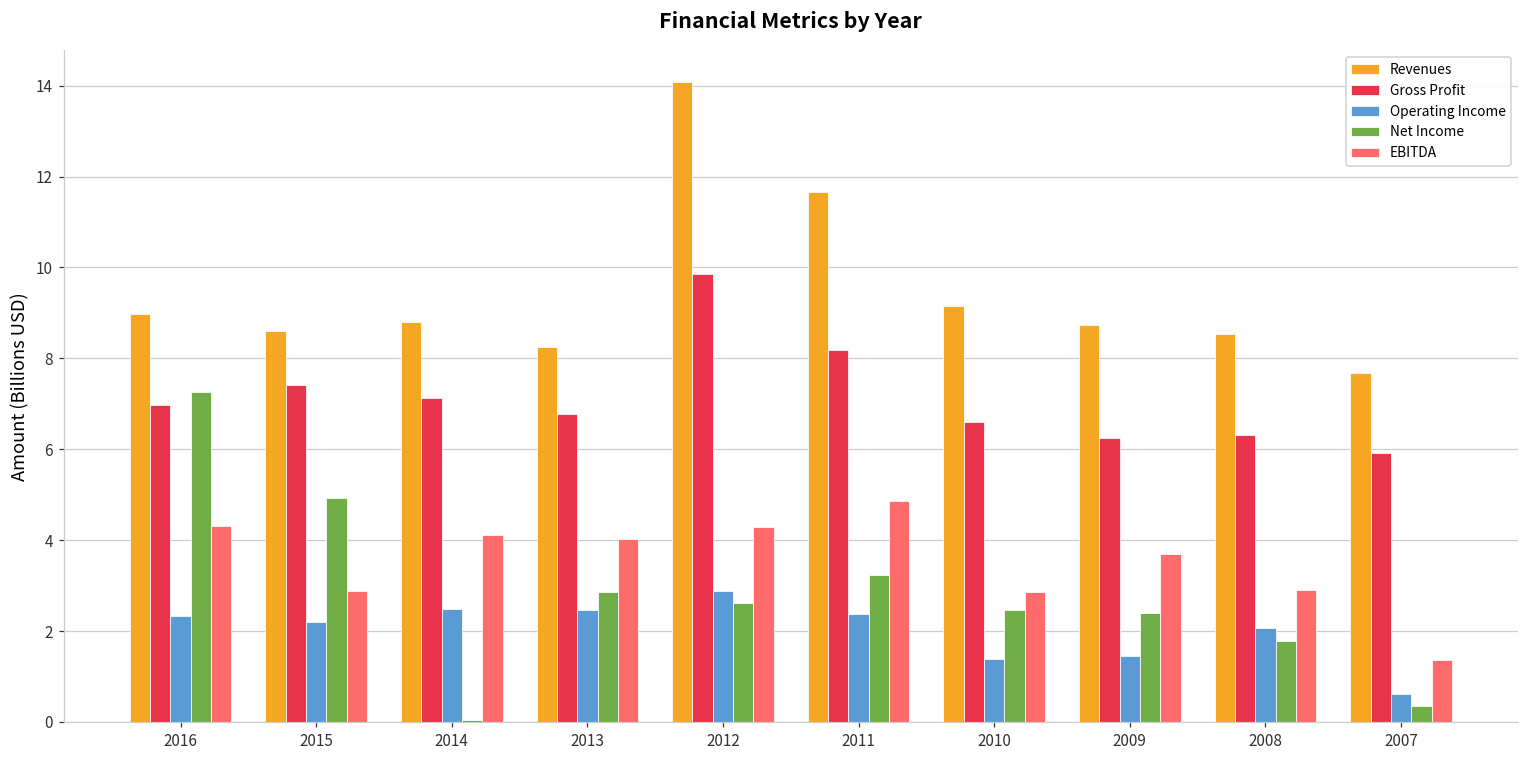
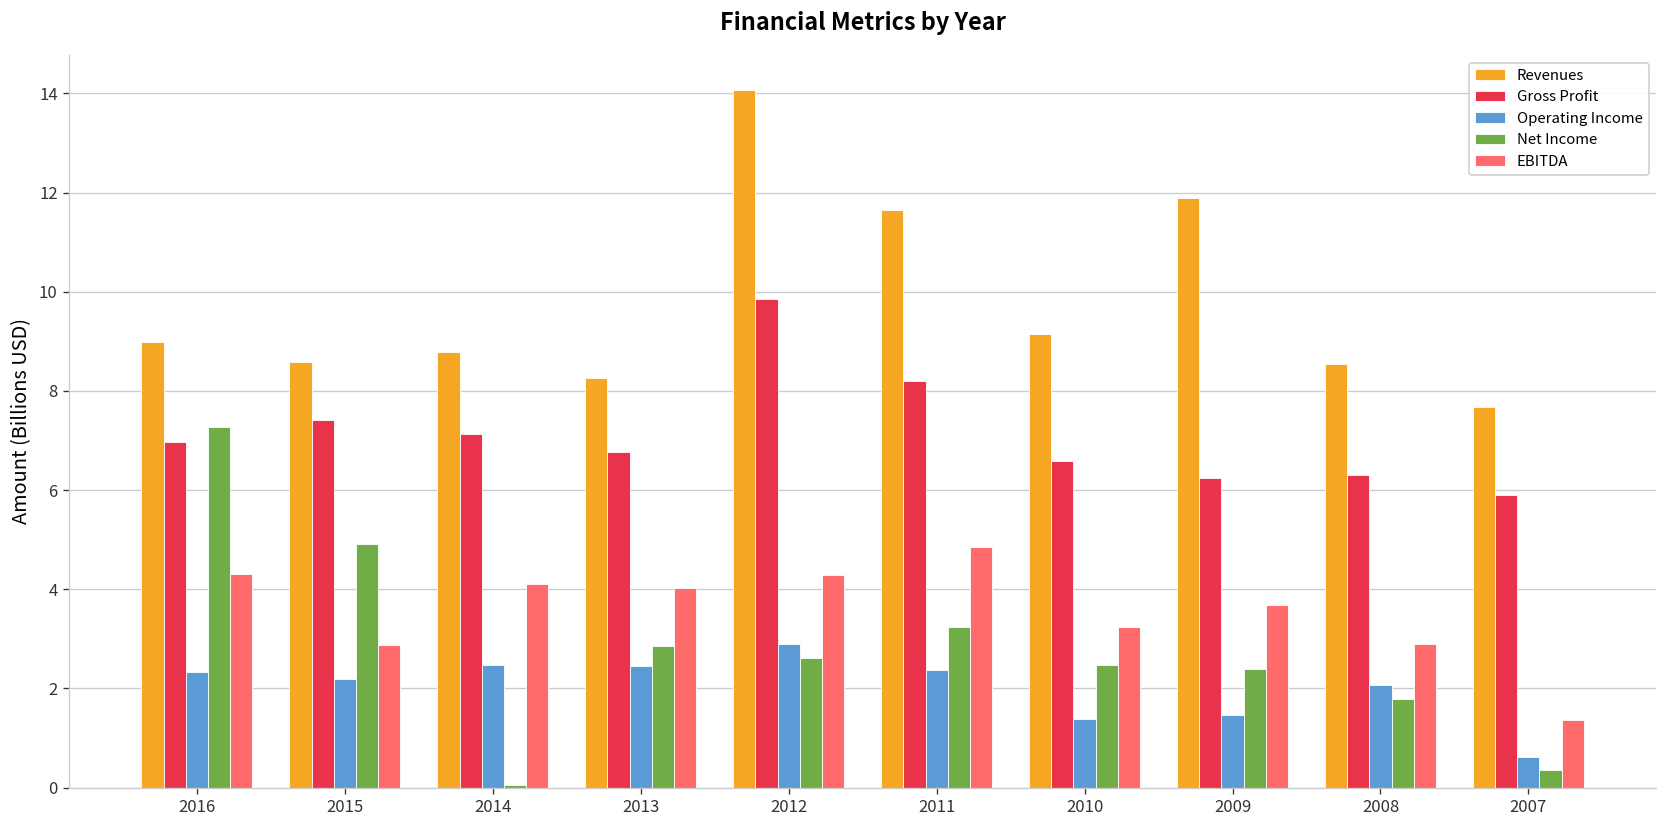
EBITDA, 2010: 2.9 -> 3.2
Revenues, 2009: 8.7 -> 11.9
